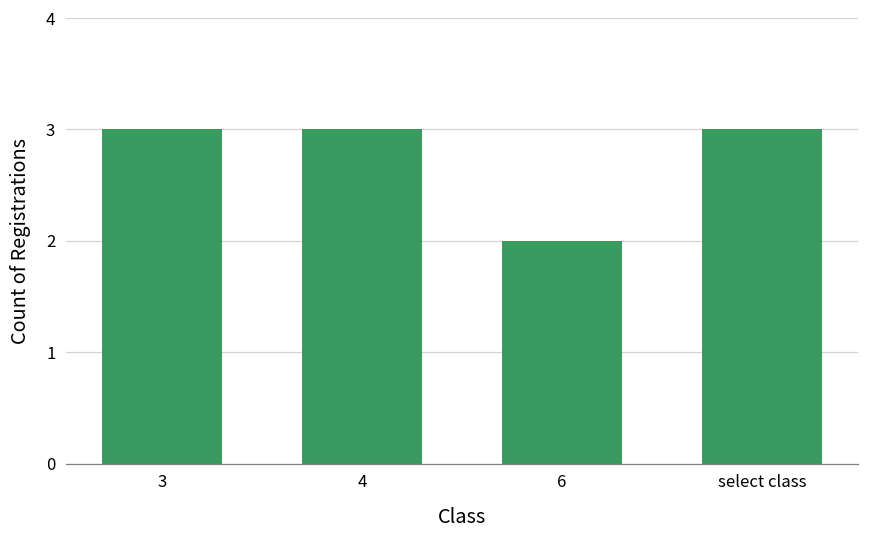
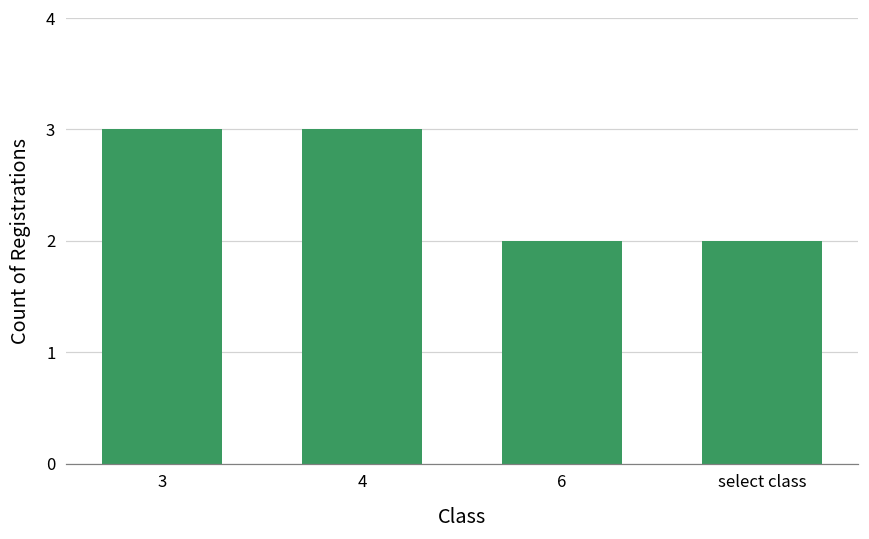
select class: 3 -> 2
